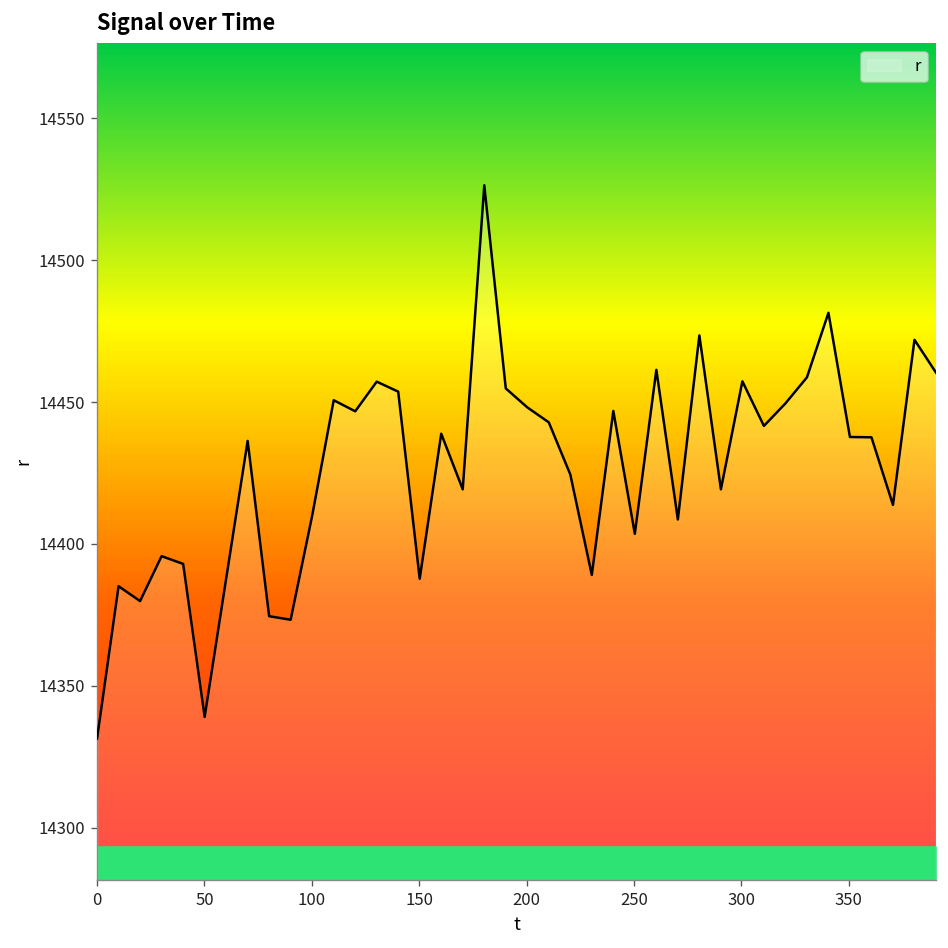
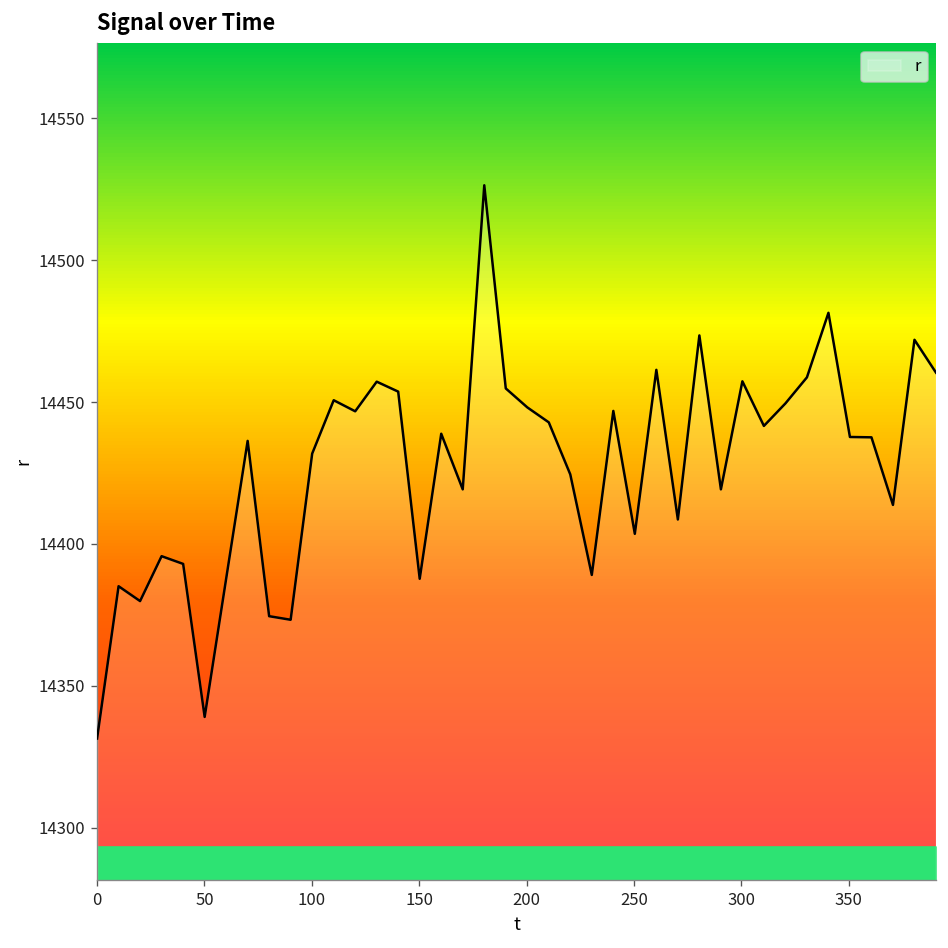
r, 100: 14410 -> 14432
